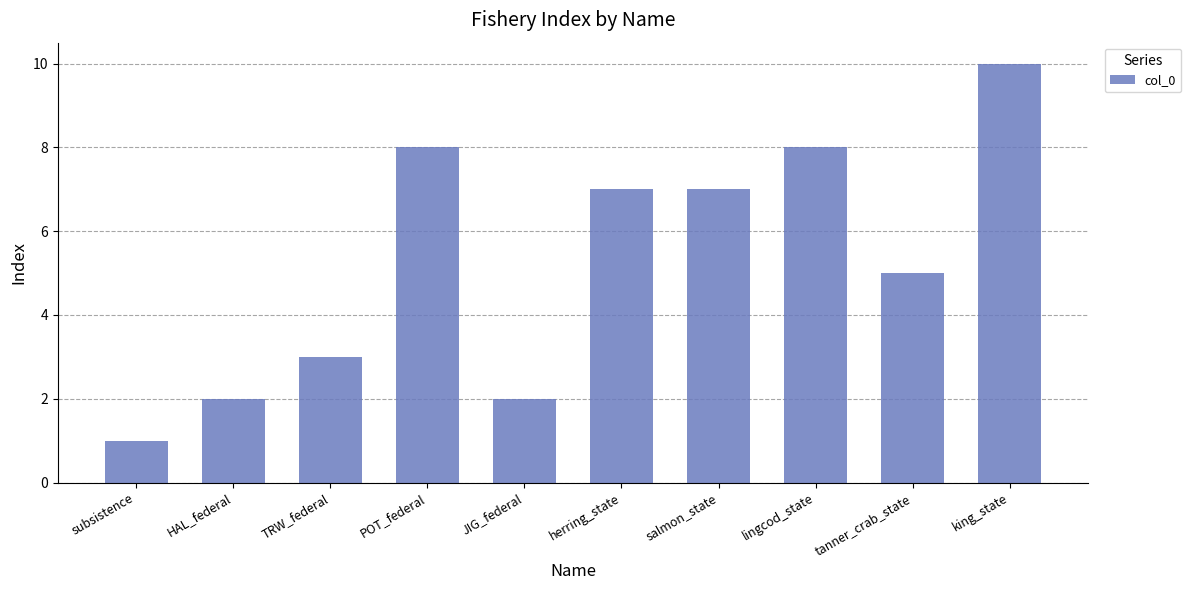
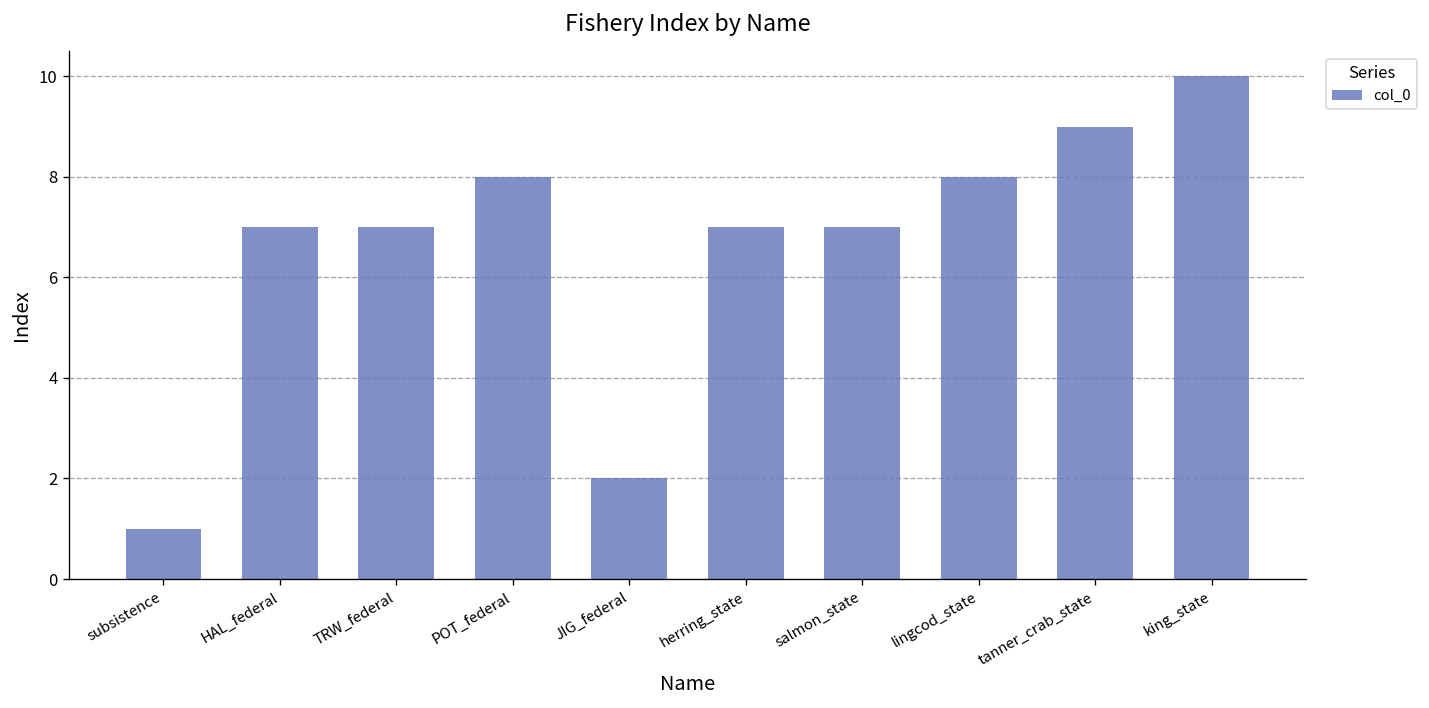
HAL_federal: 2 -> 7
TRW_federal: 3 -> 7
tanner_crab_state: 5 -> 9
